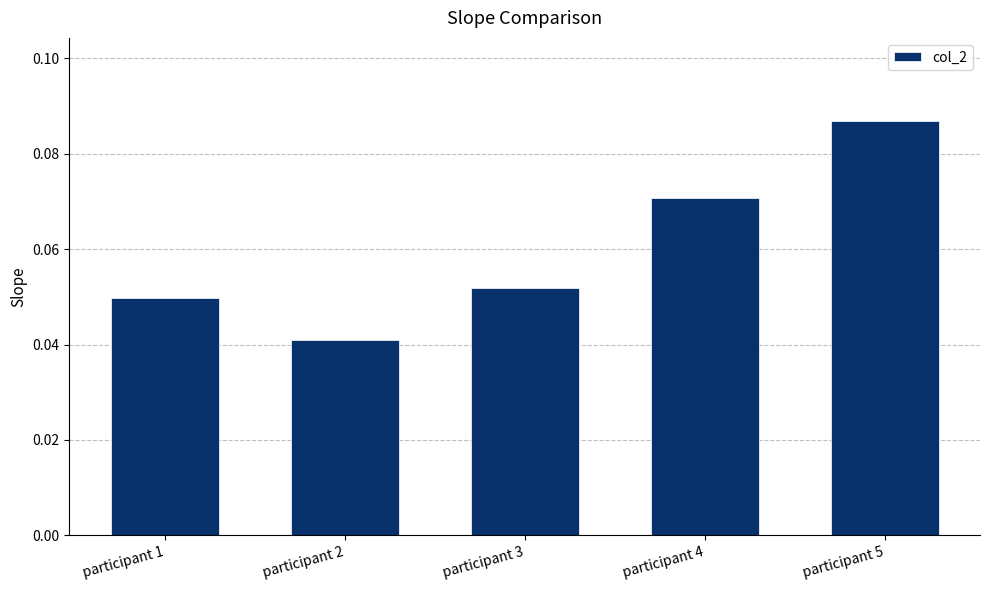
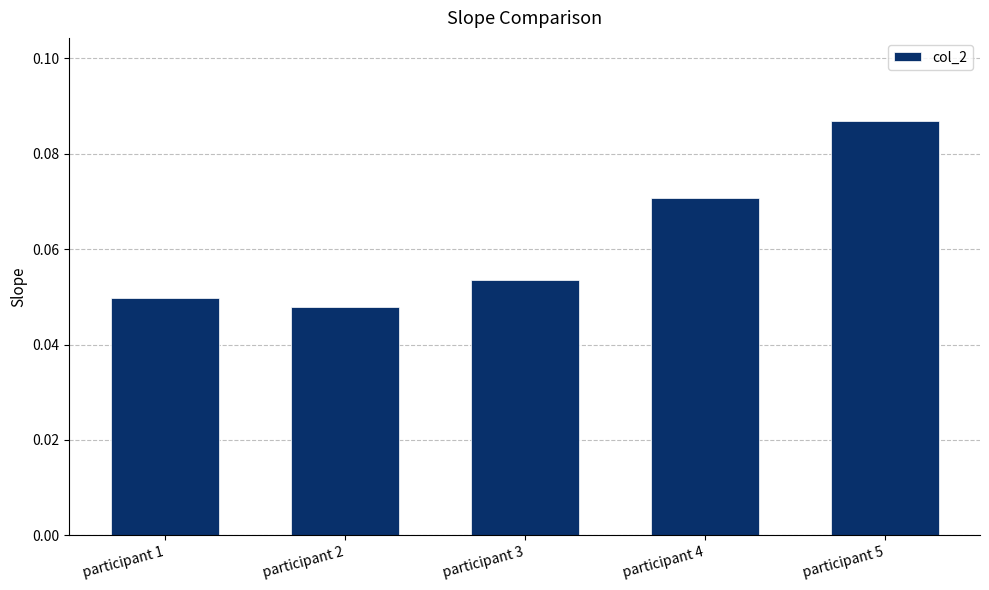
participant 2: 0.041 -> 0.048
participant 3: 0.052 -> 0.053
